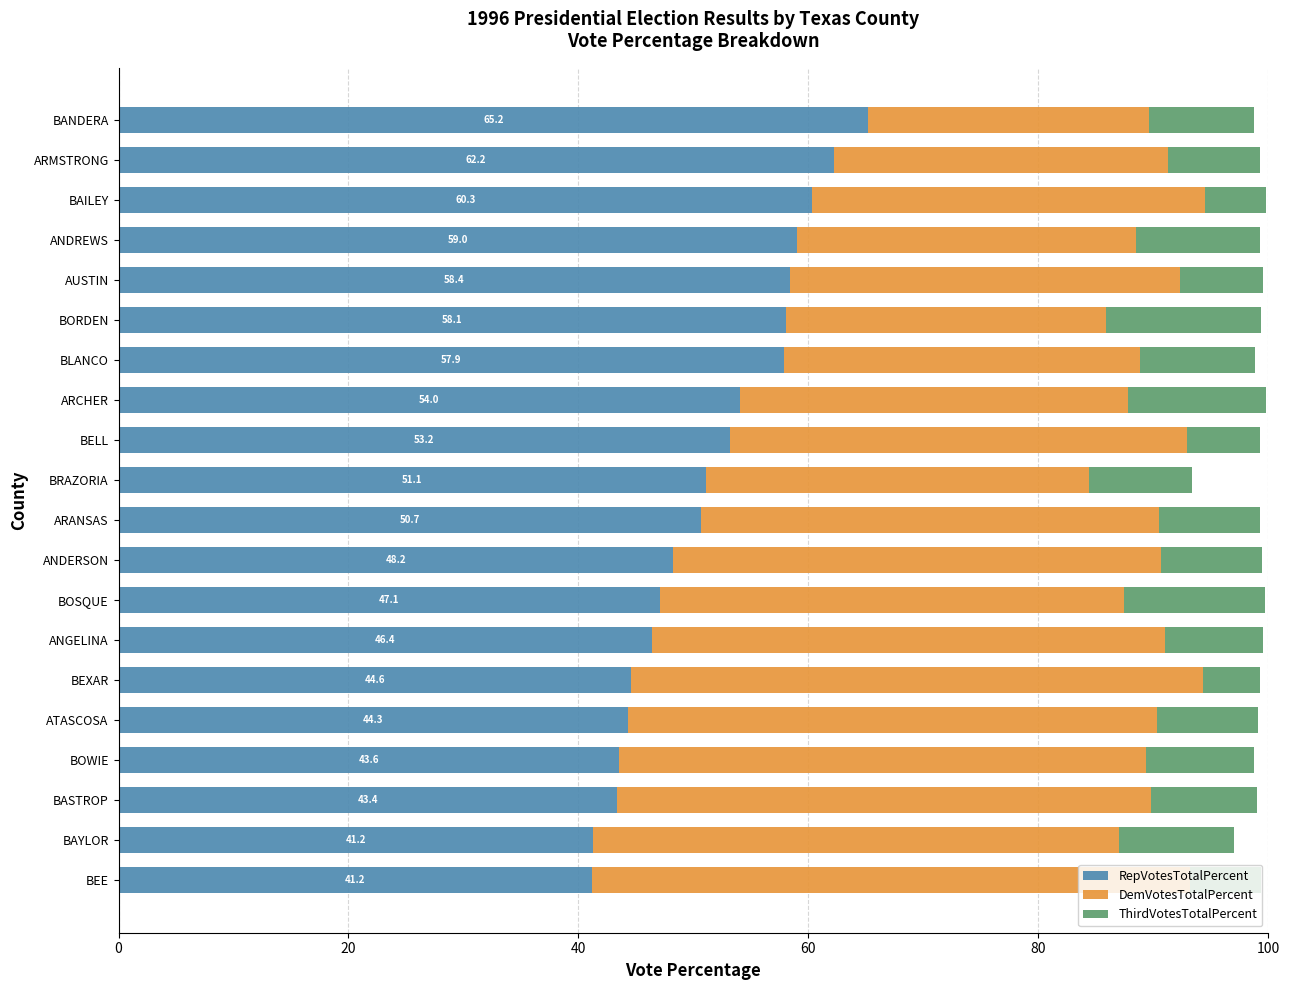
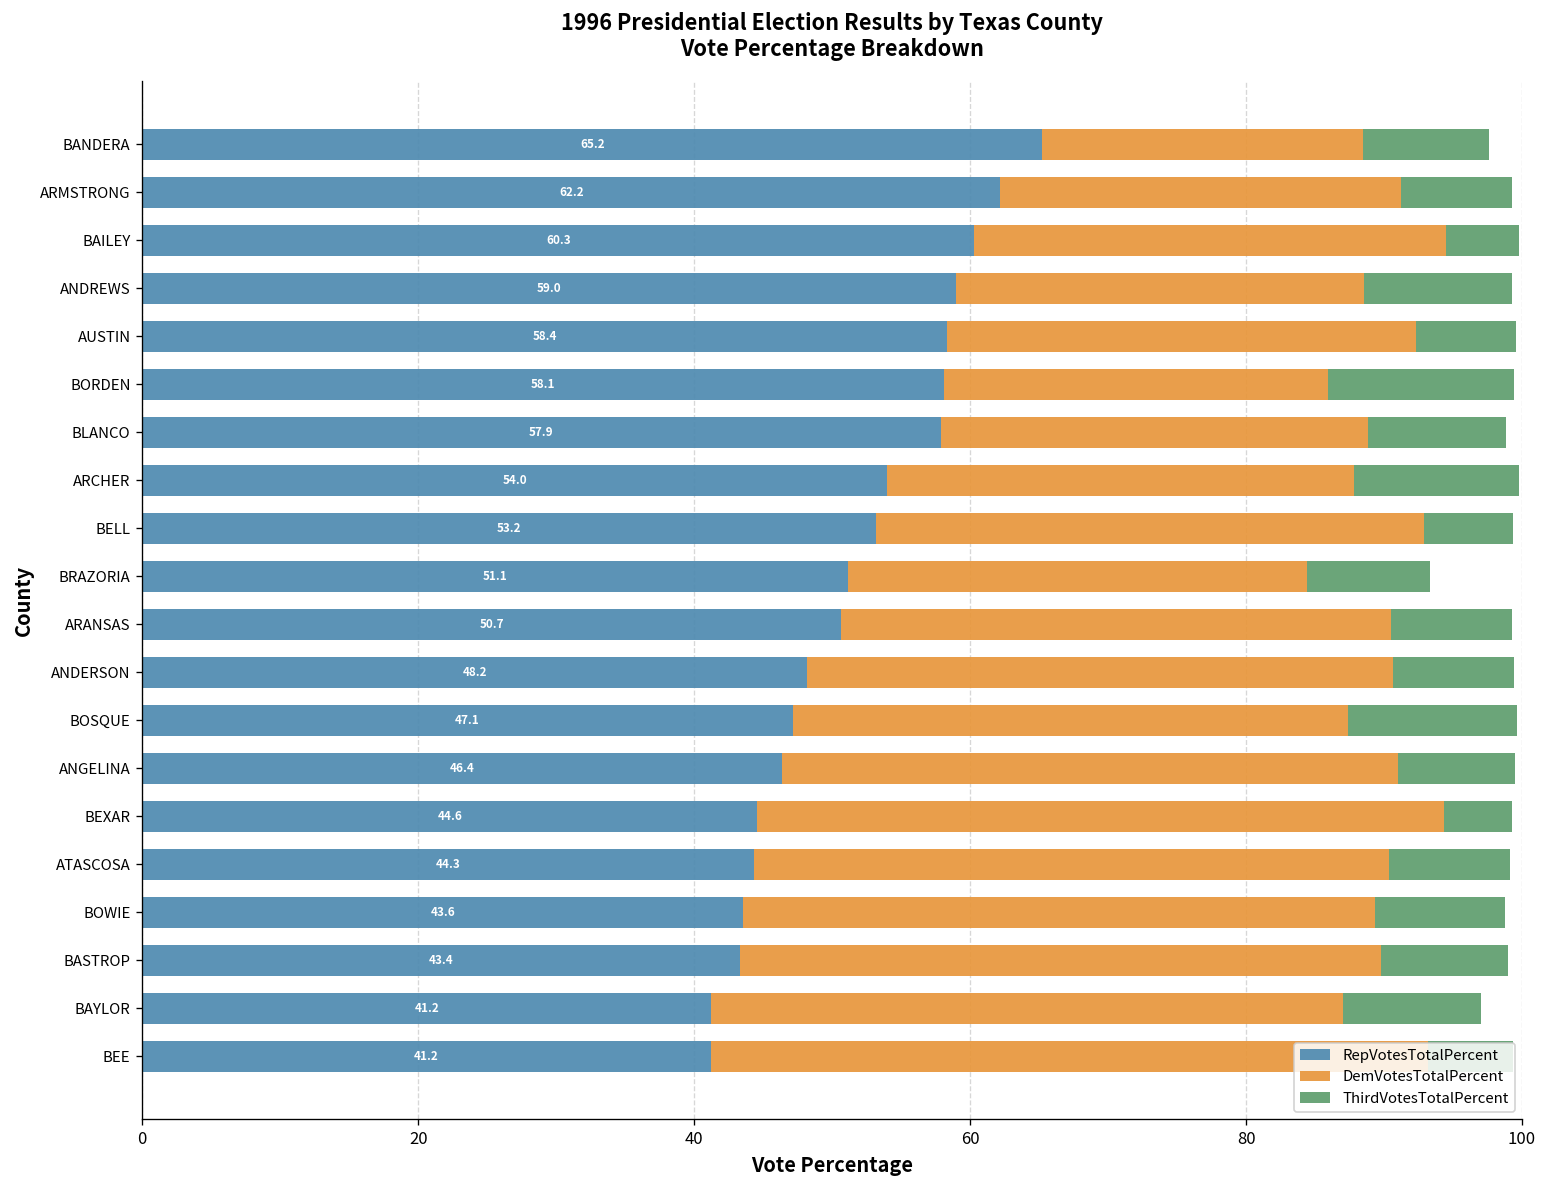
DemVotesTotalPercent, BANDERA: 24.4 -> 23.2
